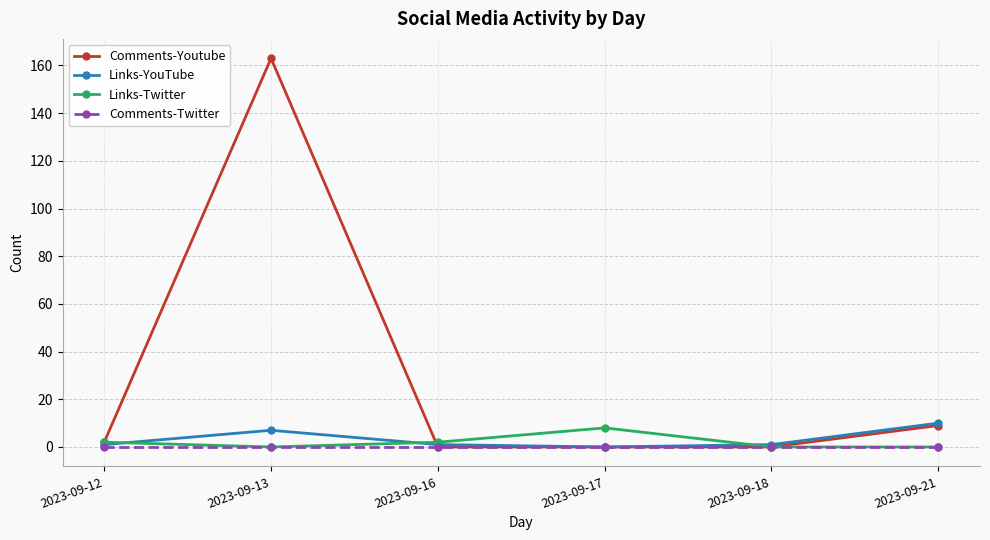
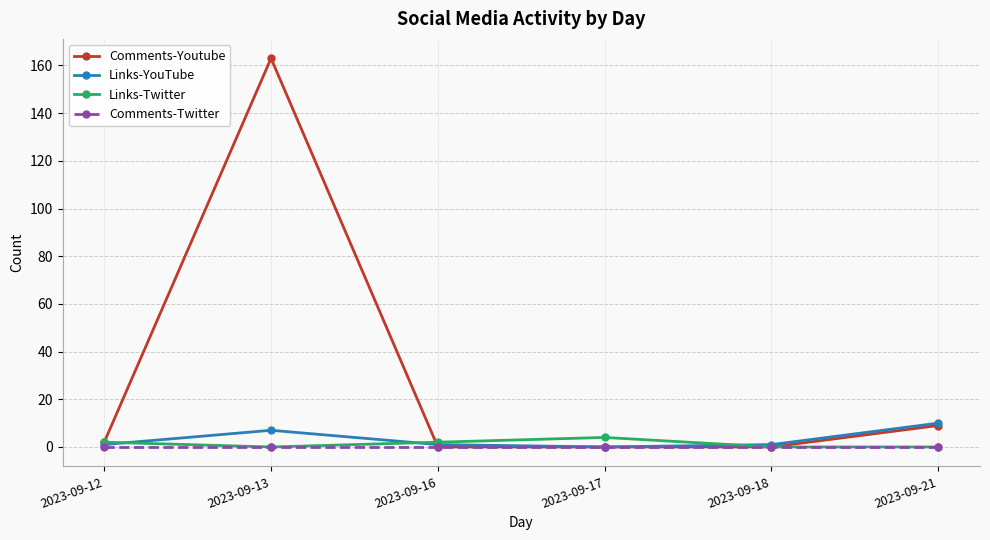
Links-Twitter, 2023-09-17: 8 -> 4
